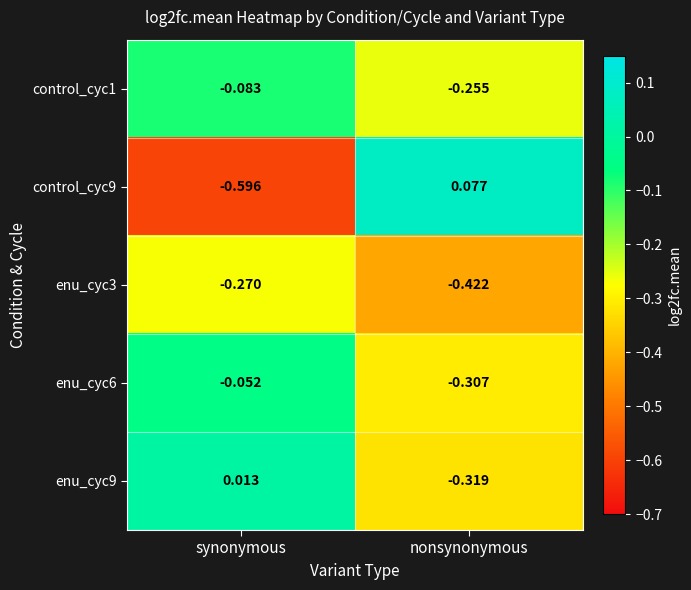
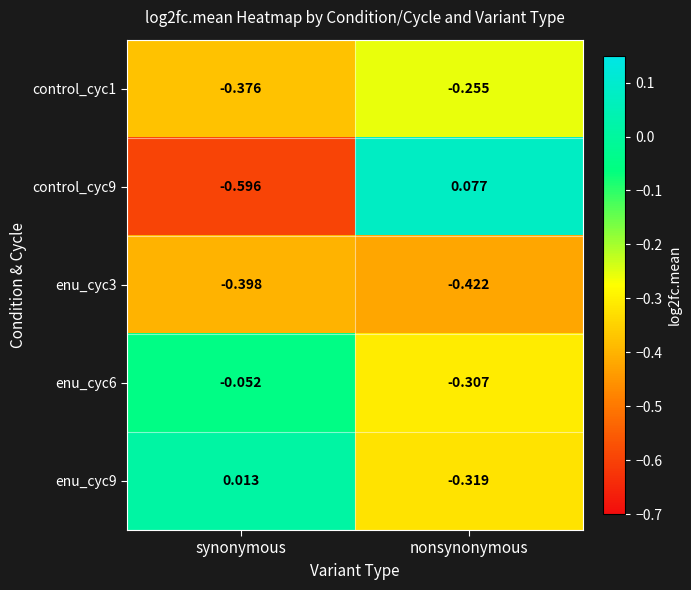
control_cyc1, synonymous: -0.083 -> -0.376
enu_cyc3, synonymous: -0.270 -> -0.398
